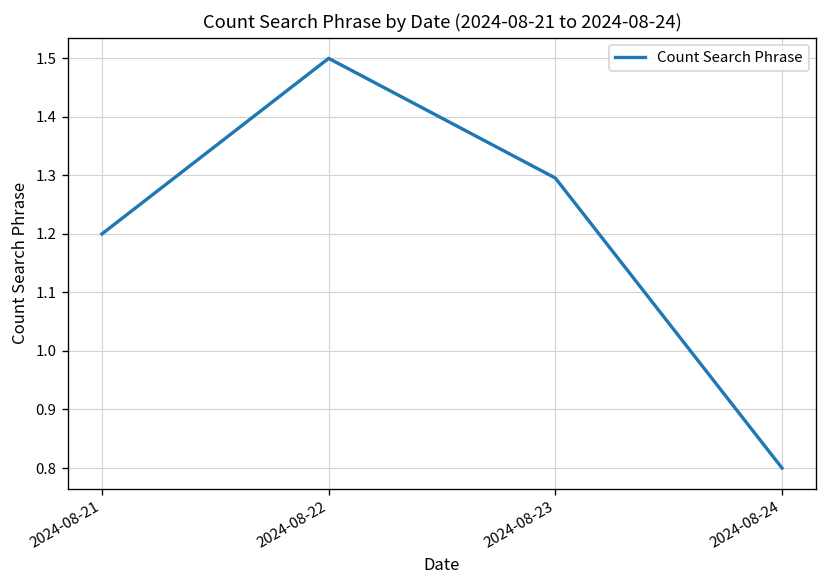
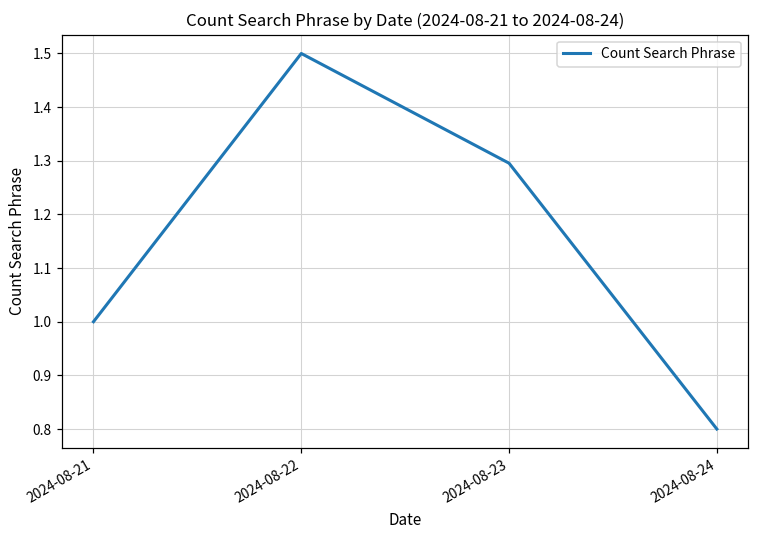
2024-08-21: 1.2 -> 1.0
